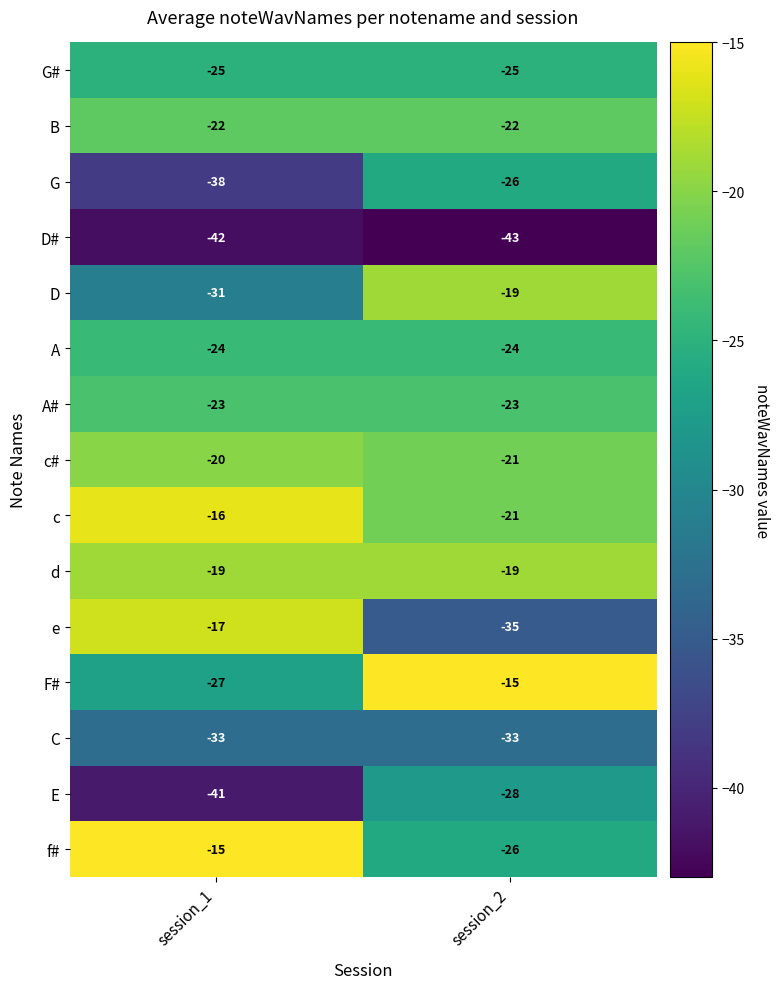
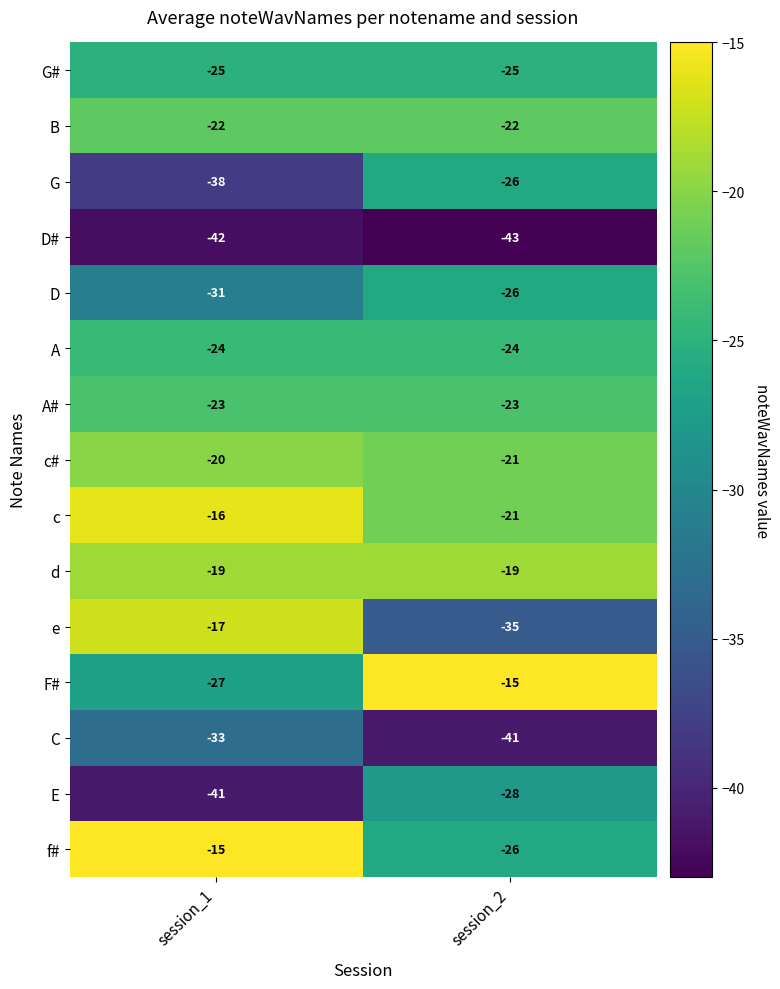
D, session_2: -19 -> -26
C, session_2: -33 -> -41
